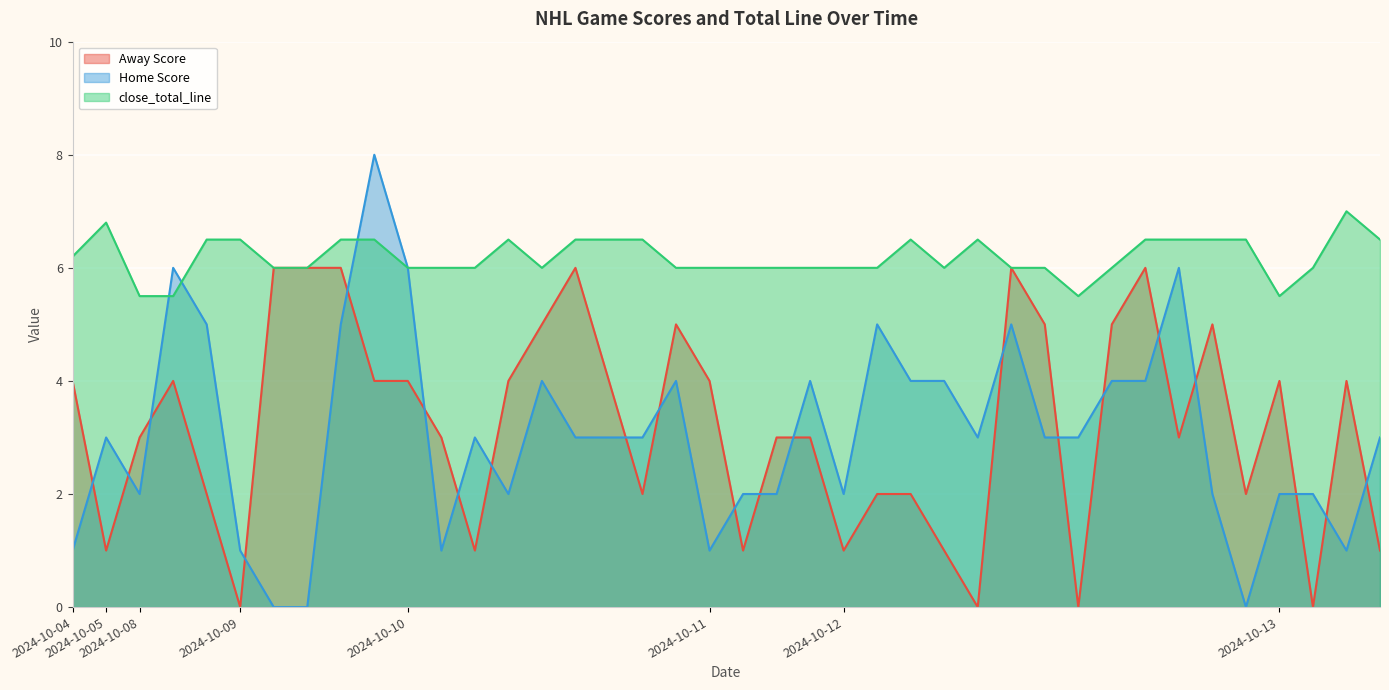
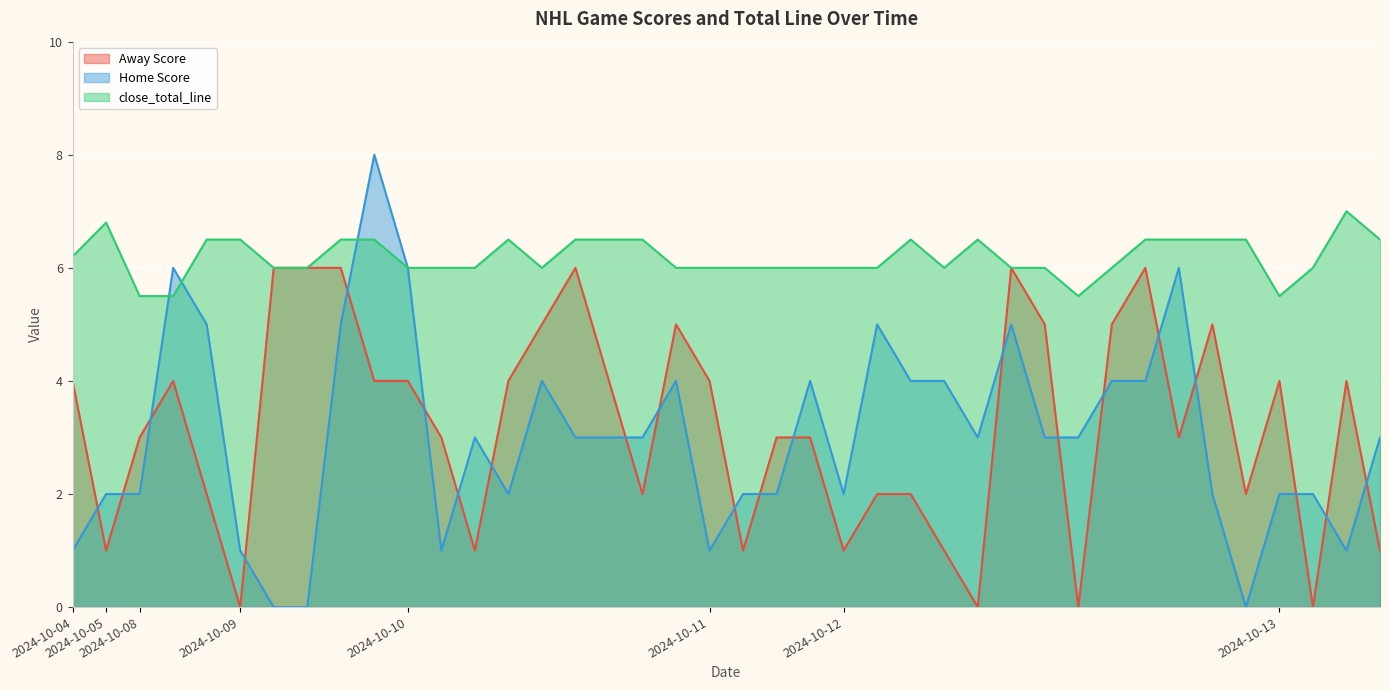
Home Score, 2024-10-05: 3 -> 2
